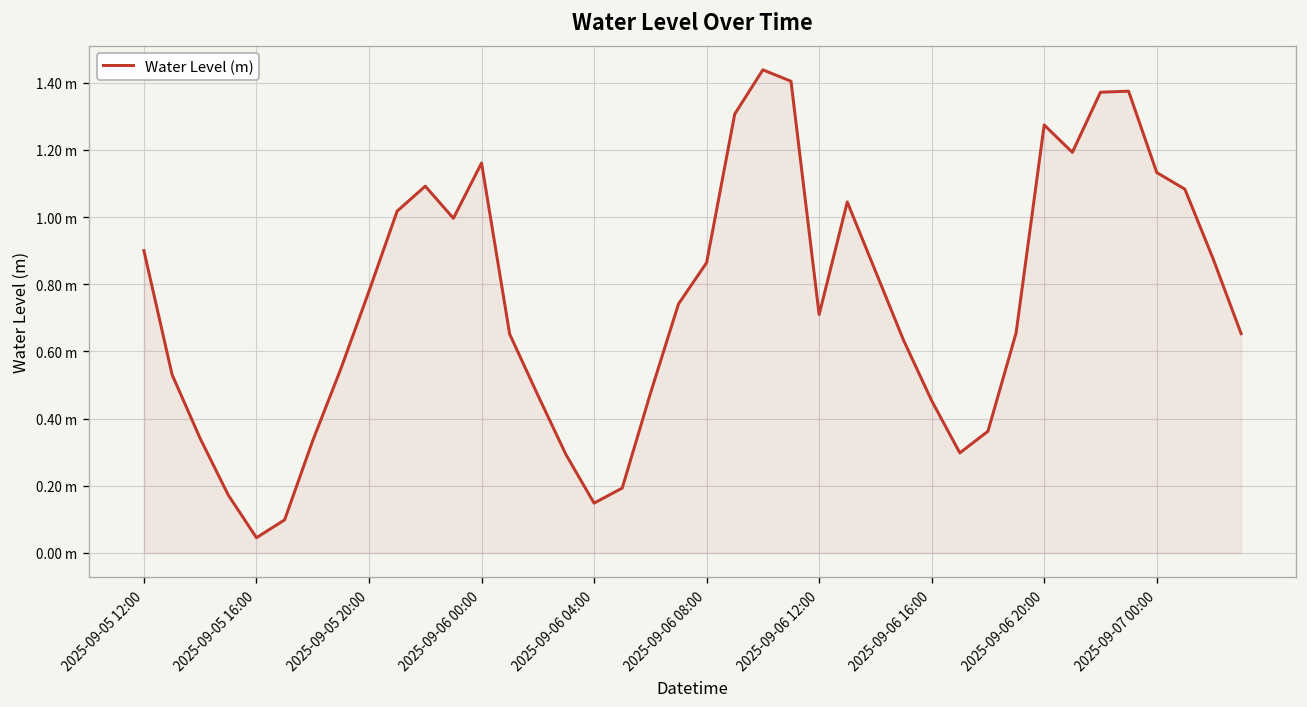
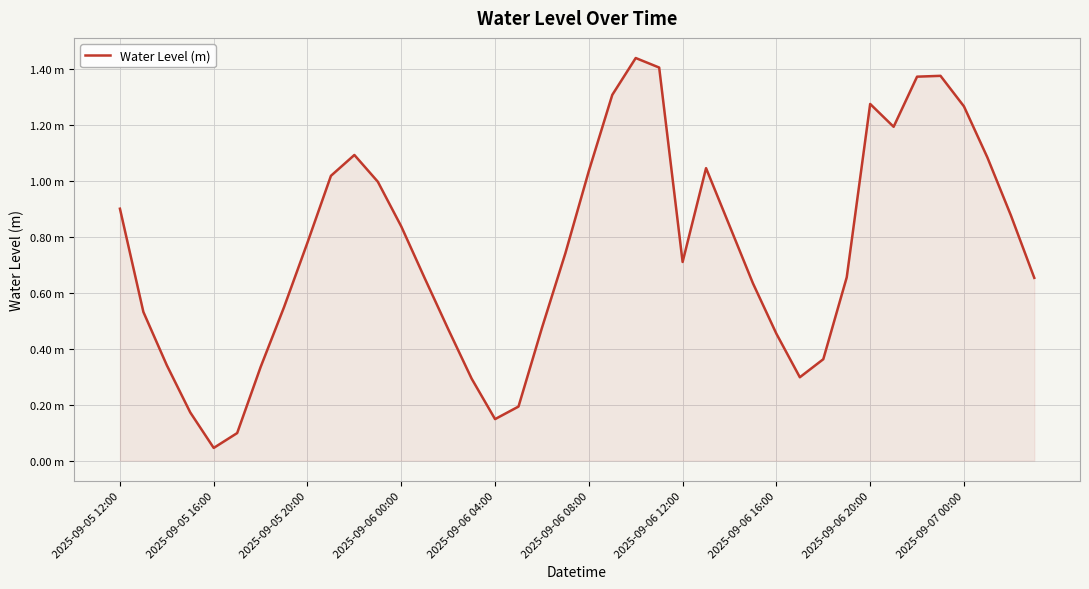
2025-09-06 00:00: 1.16 m -> 0.84 m
2025-09-06 08:00: 0.86 m -> 1.04 m
2025-09-07 00:00: 1.13 m -> 1.27 m
